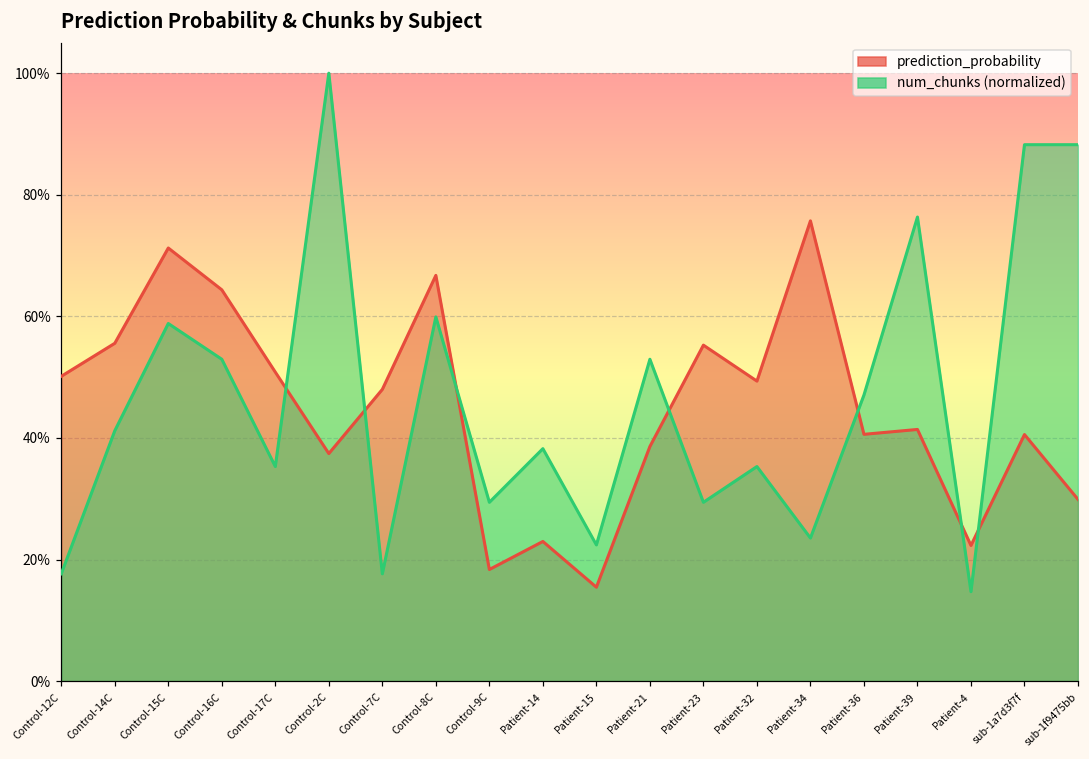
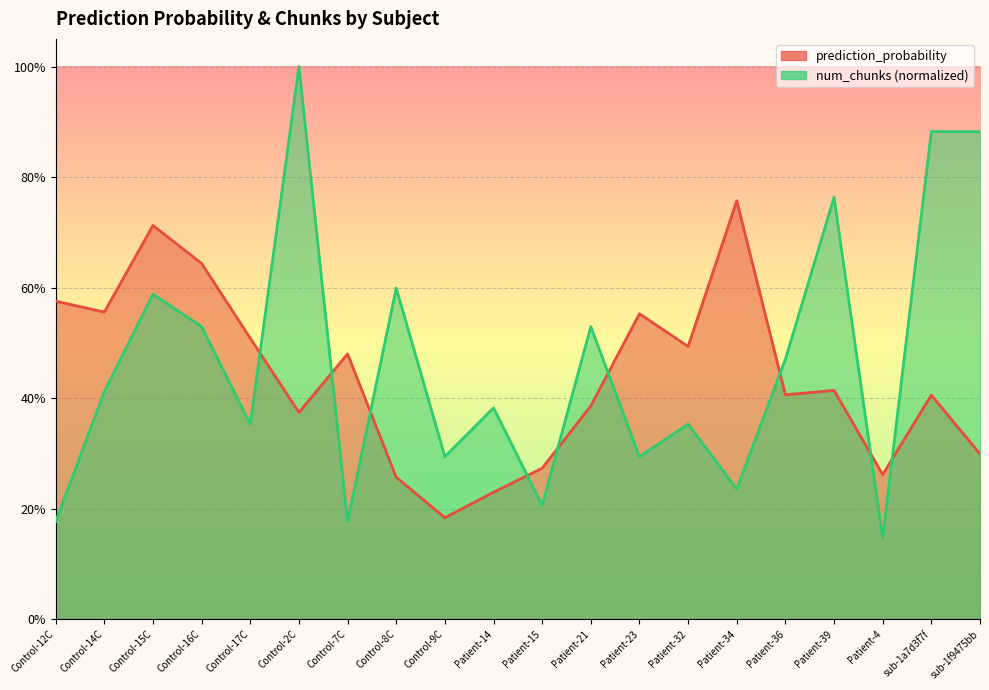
prediction_probability, Control-12C: 50% -> 58%
prediction_probability, Control-8C: 67% -> 26%
prediction_probability, Patient-15: 15% -> 27%
num_chunks (normalized), Patient-15: 22% -> 21%
prediction_probability, Patient-4: 22% -> 26%
